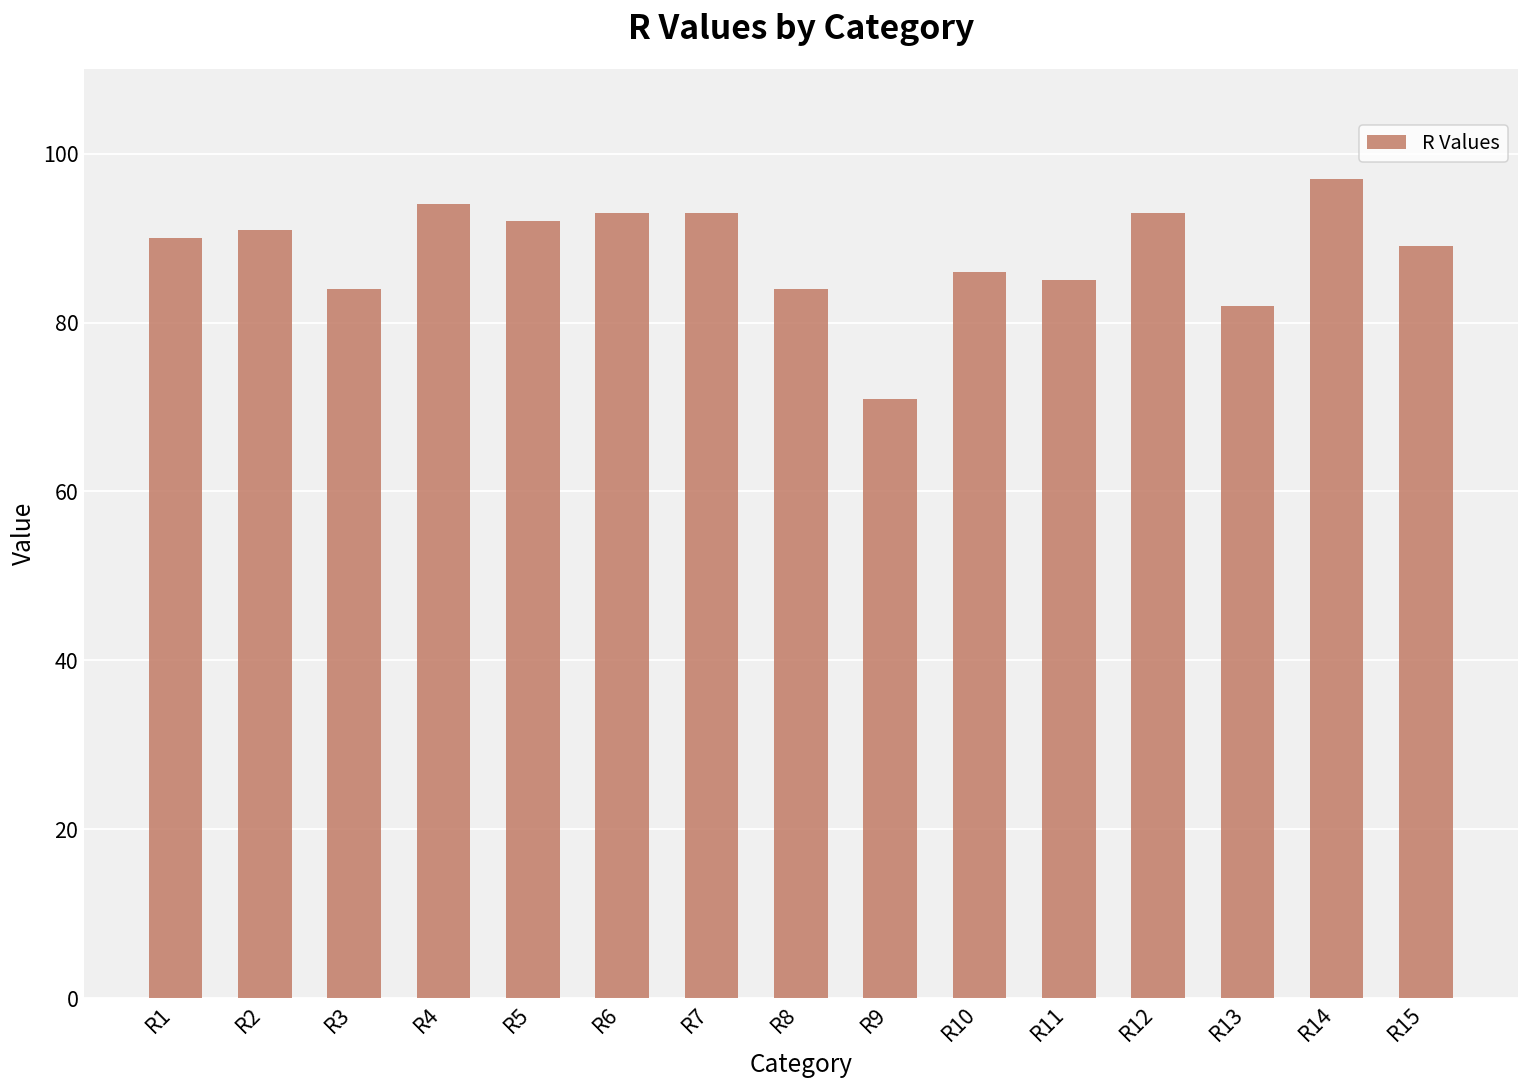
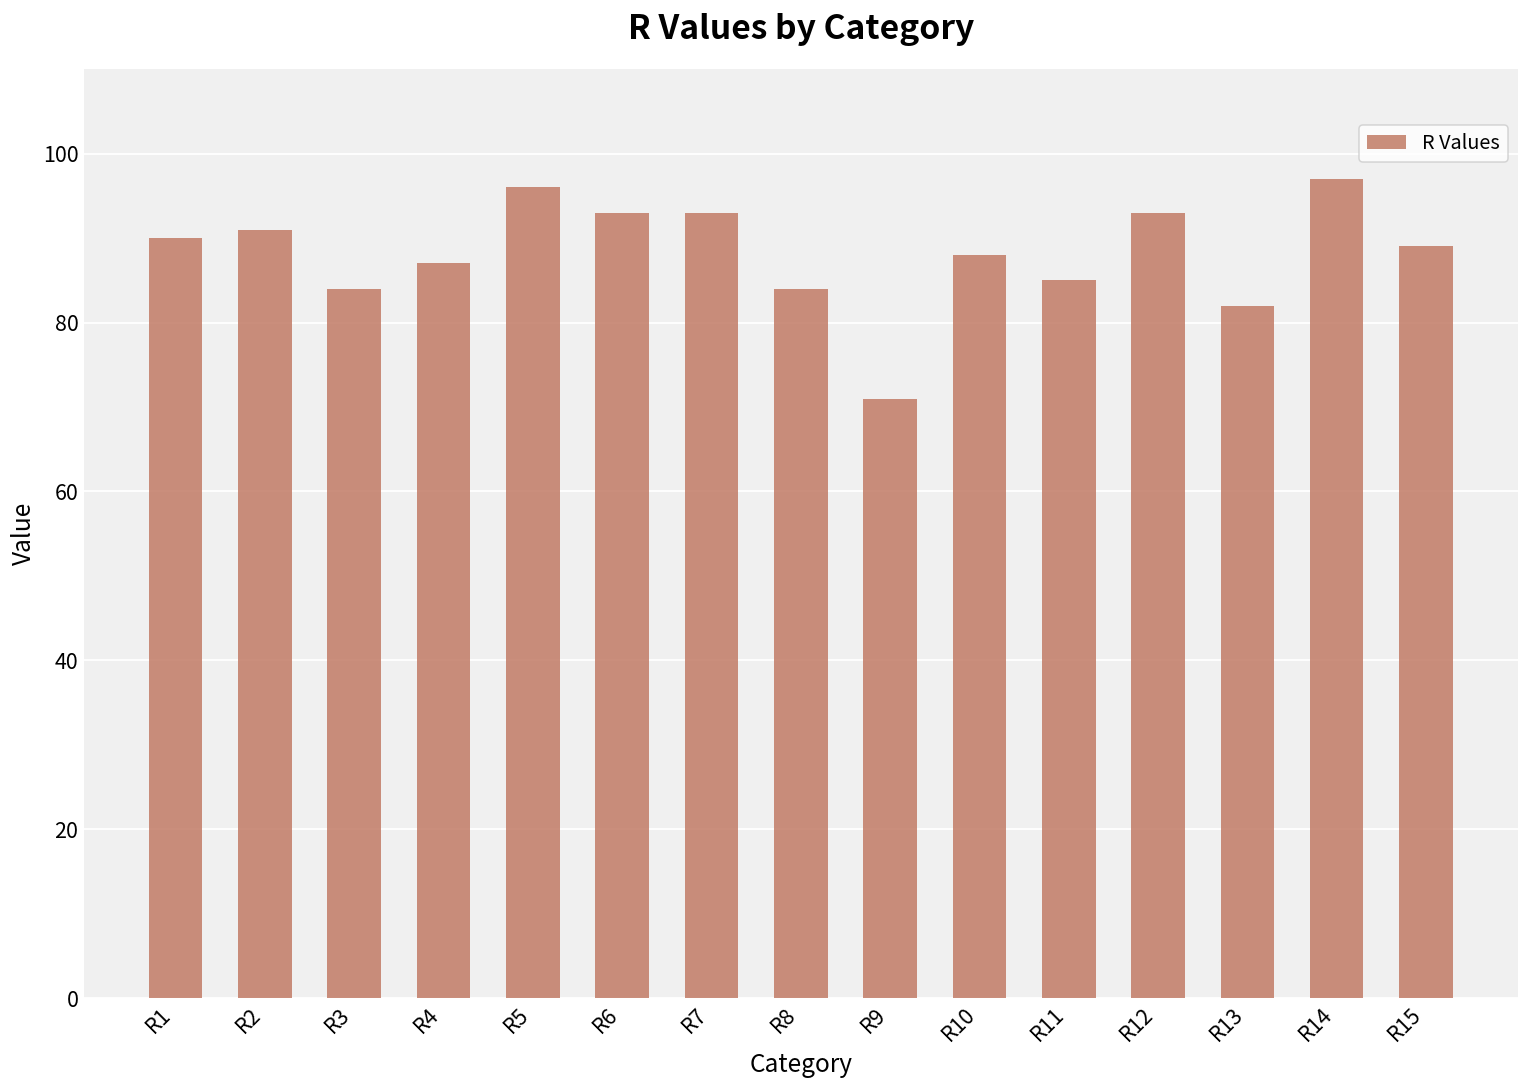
R4: 94 -> 87
R5: 92 -> 96
R10: 86 -> 88
